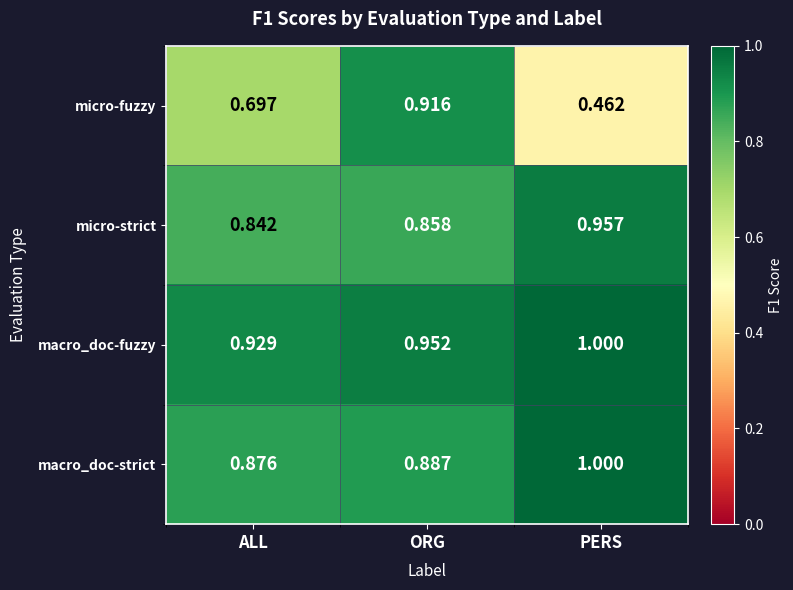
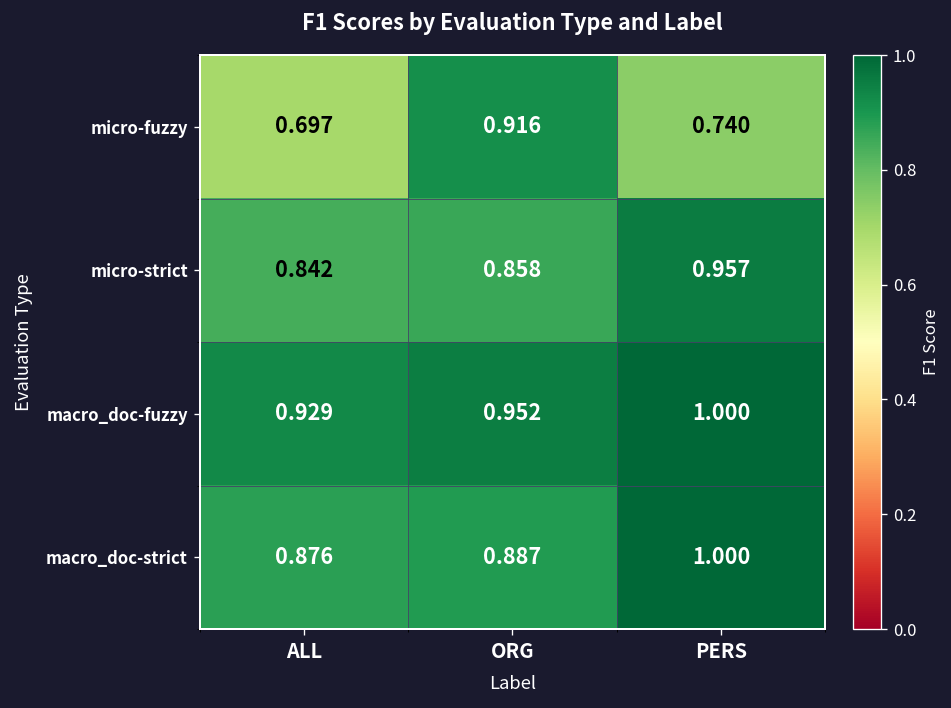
micro-fuzzy, PERS: 0.462 -> 0.740
